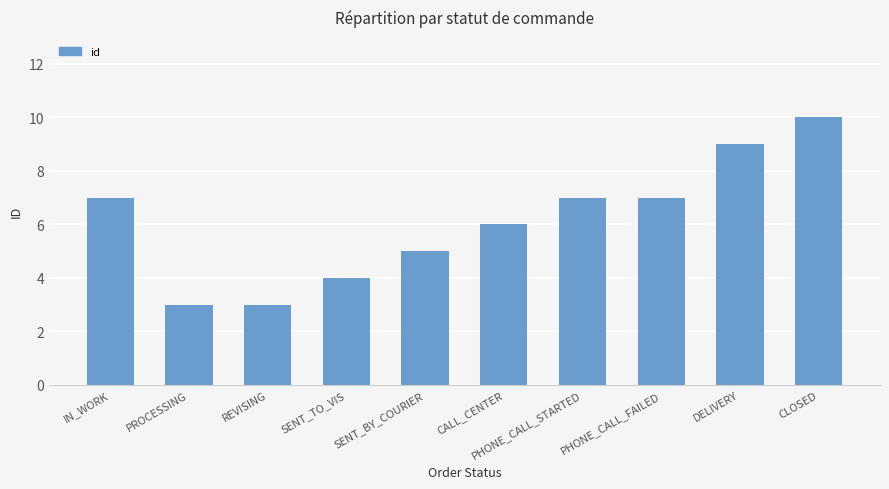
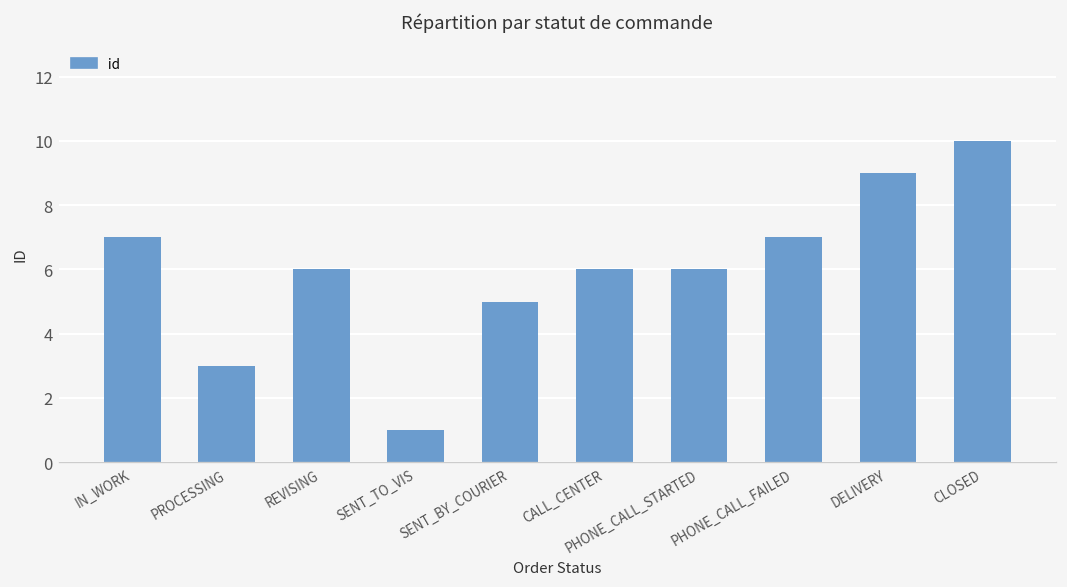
REVISING: 3 -> 6
SENT_TO_VIS: 4 -> 1
PHONE_CALL_STARTED: 7 -> 6
